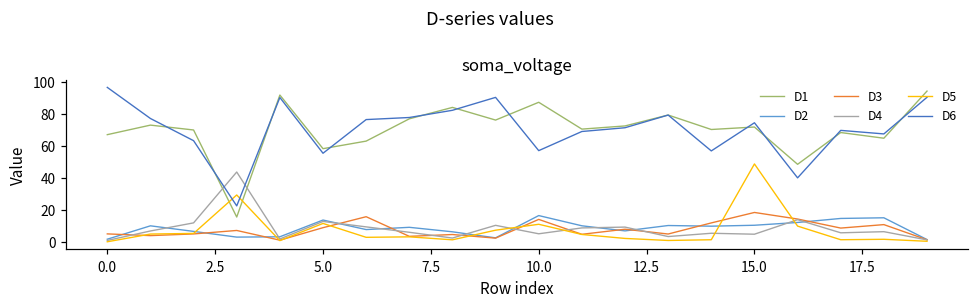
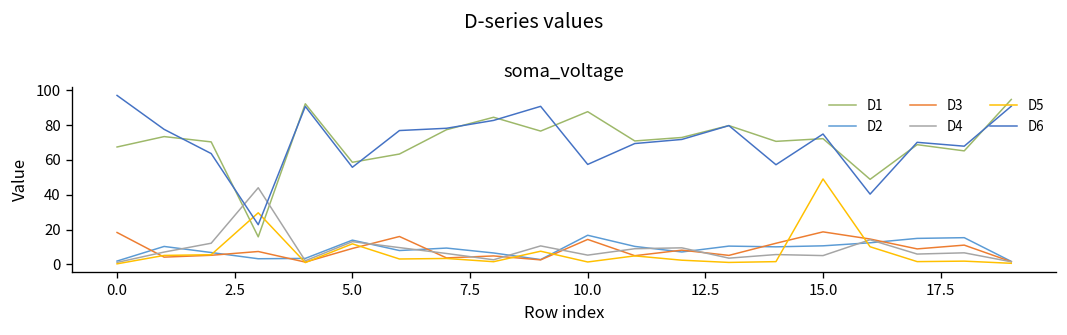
D3, 0.0: 5 -> 18
D5, 10.0: 11 -> 1
